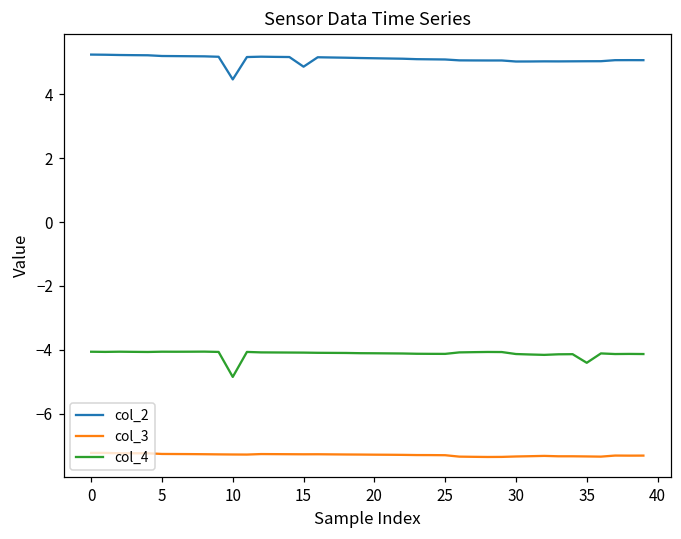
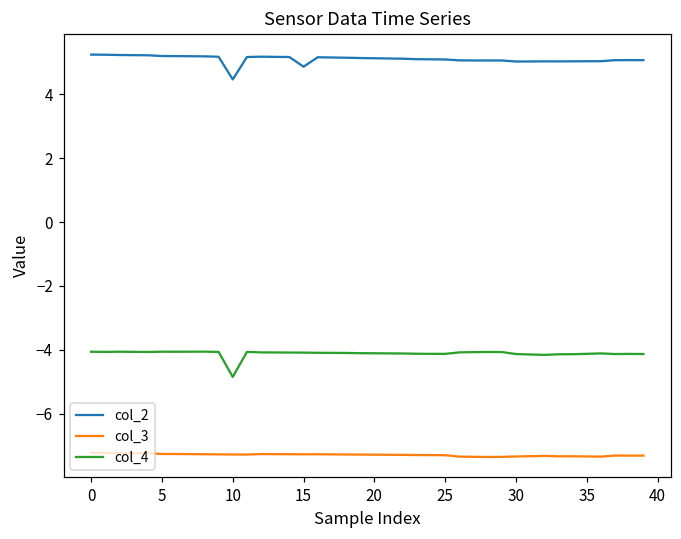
col_4, 35: -4.4 -> -4.1
